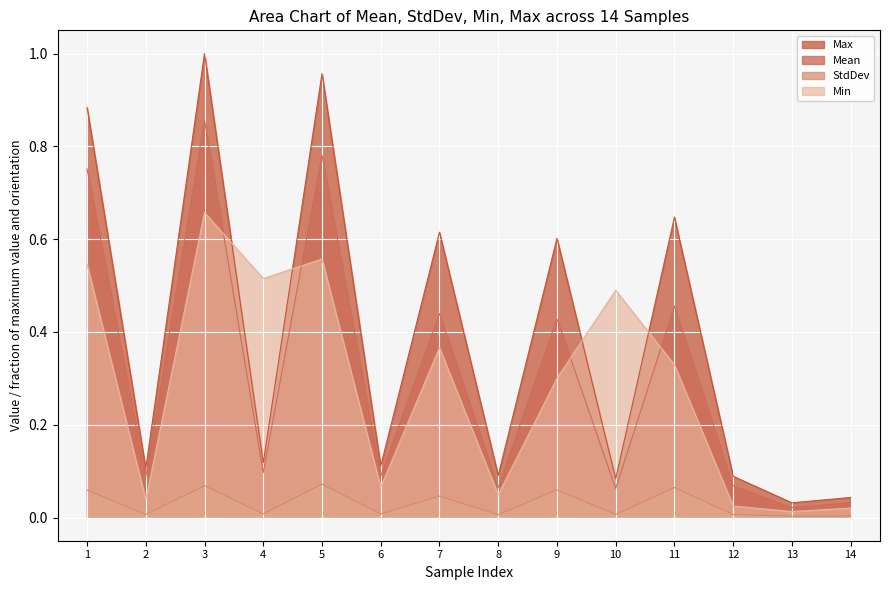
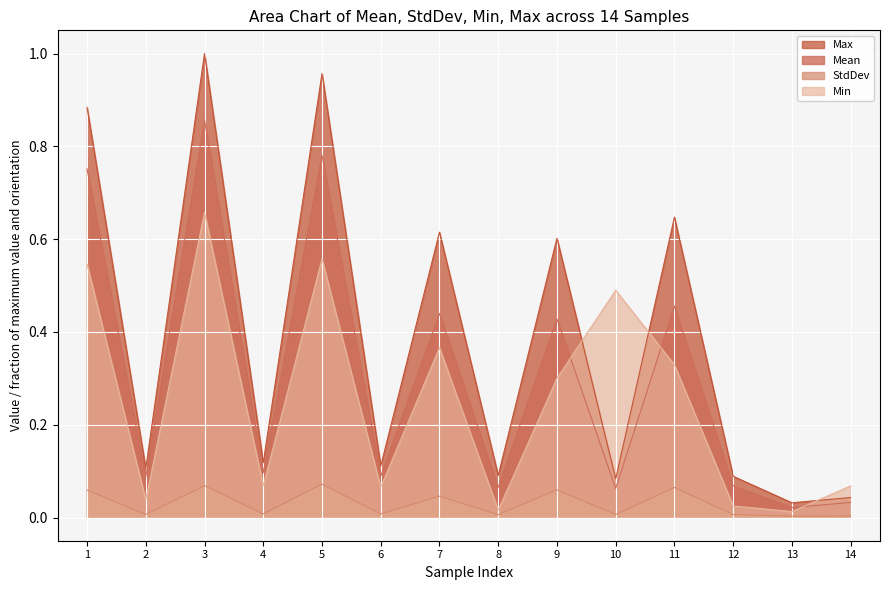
Min, 4: 0.52 -> 0.07
Min, 8: 0.05 -> 0.02
Min, 14: 0.02 -> 0.07
